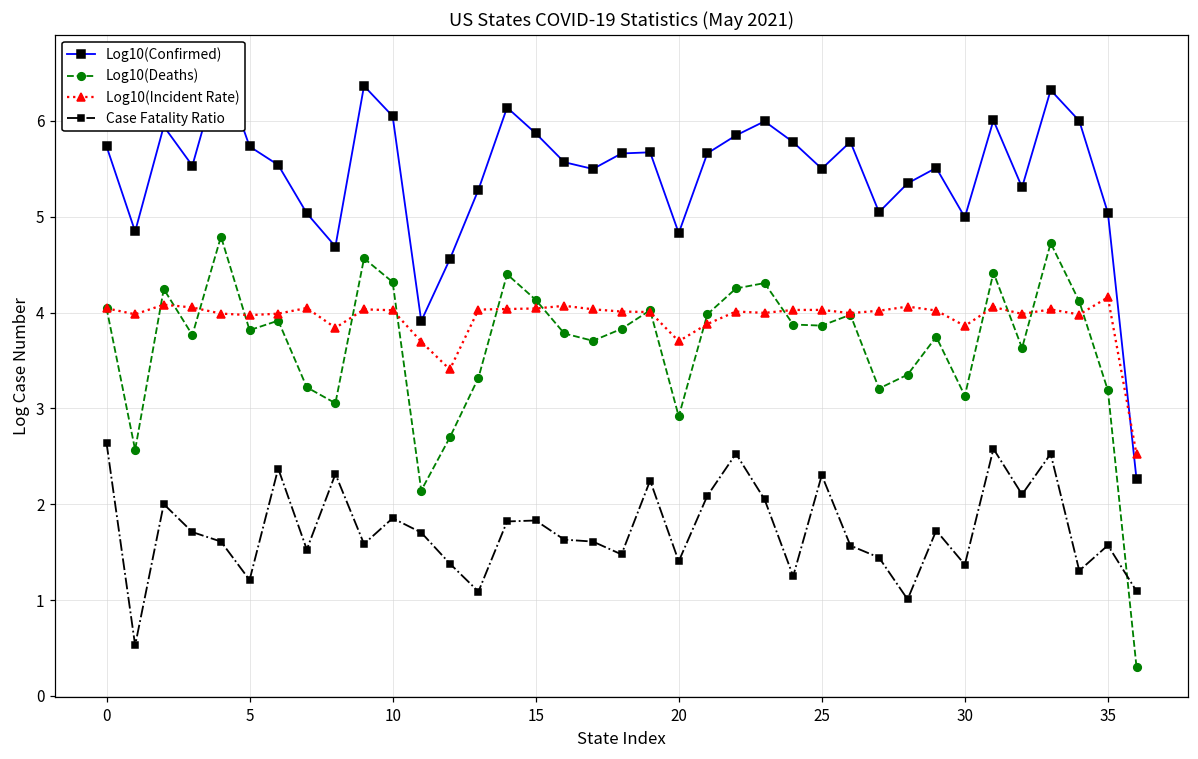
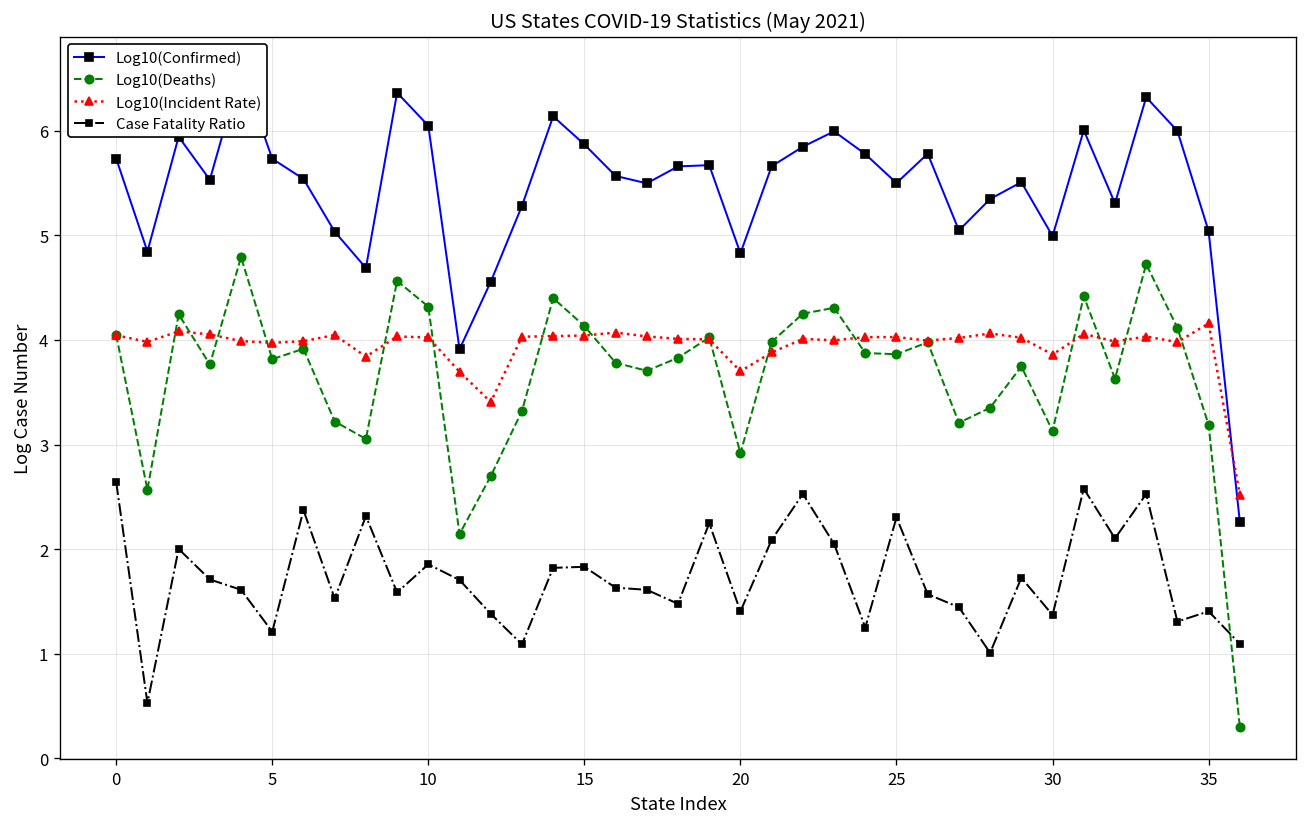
Case Fatality Ratio, 35: 1.6 -> 1.4
